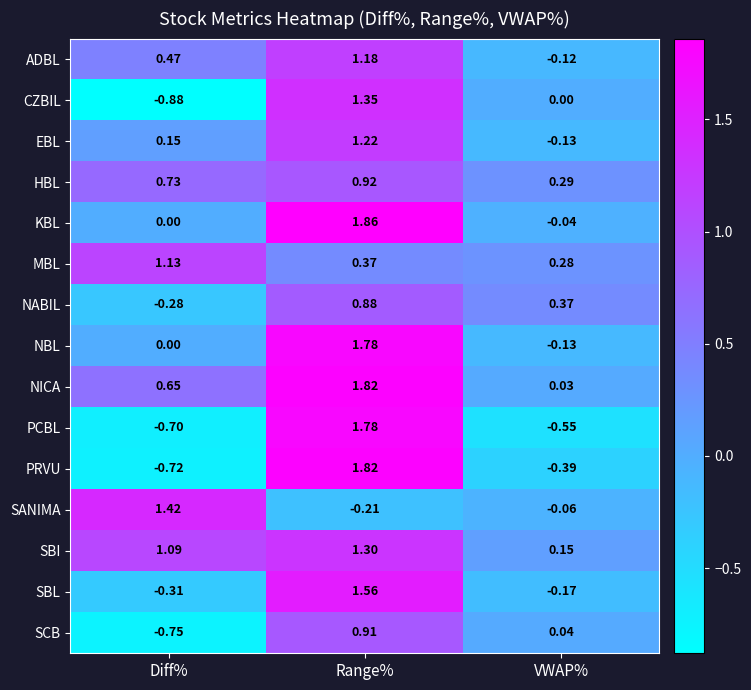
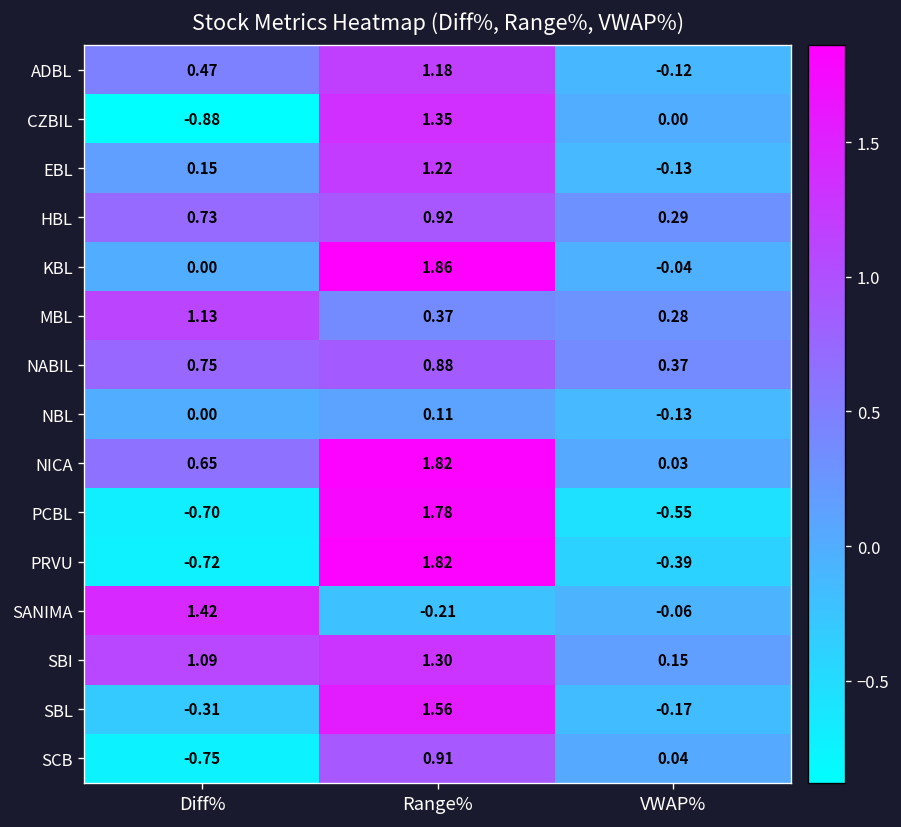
NABIL, Diff%: -0.28 -> 0.75
NBL, Range%: 1.78 -> 0.11
